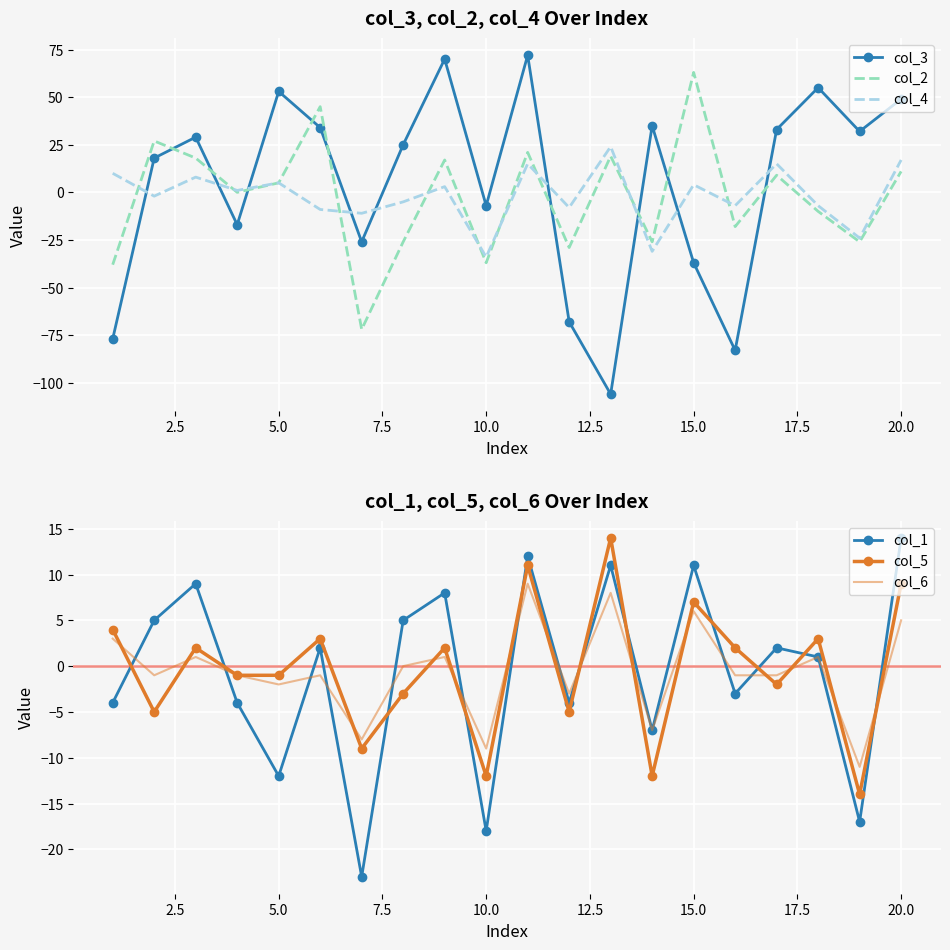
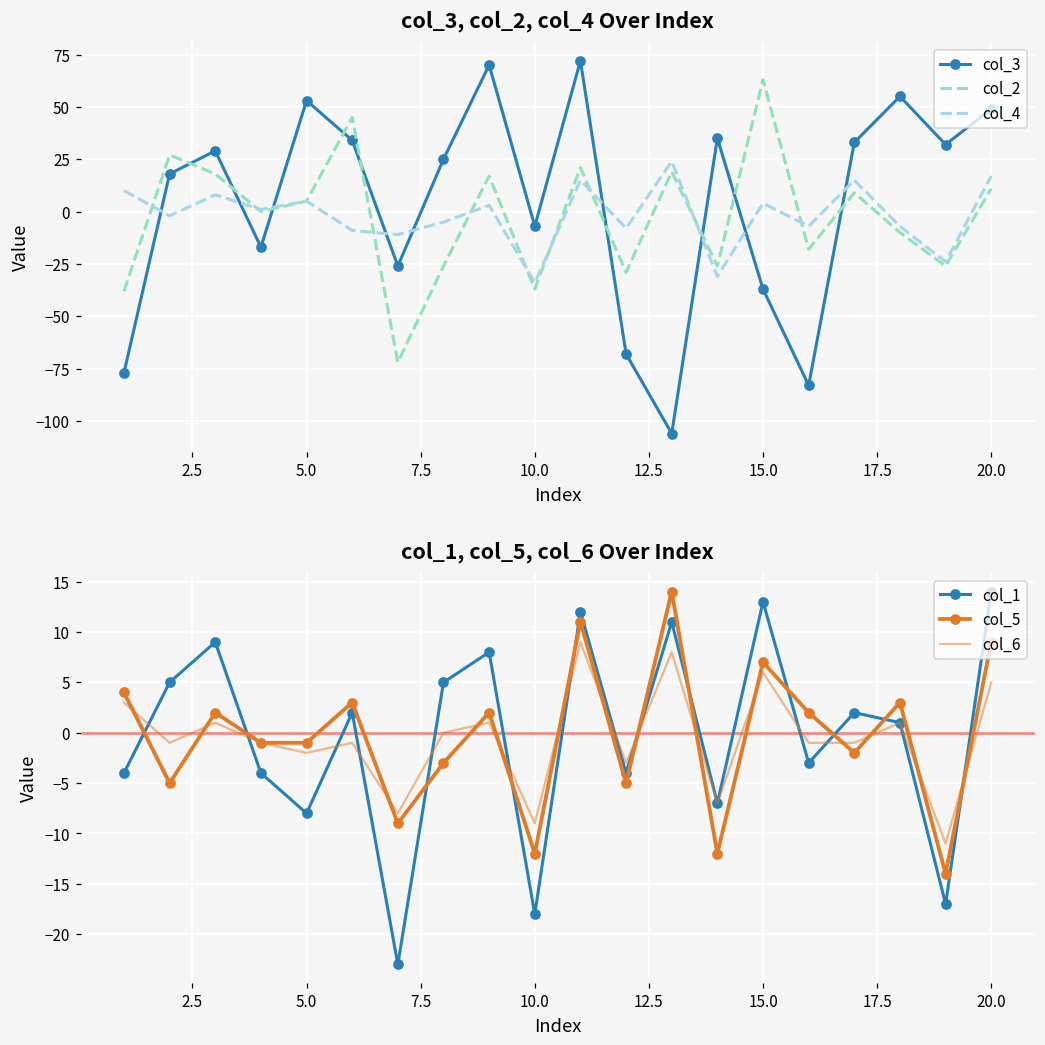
col_1, col_5, col_6 Over Index, col_1, 5.0: -12 -> -8
col_1, col_5, col_6 Over Index, col_1, 15.0: 11 -> 13
